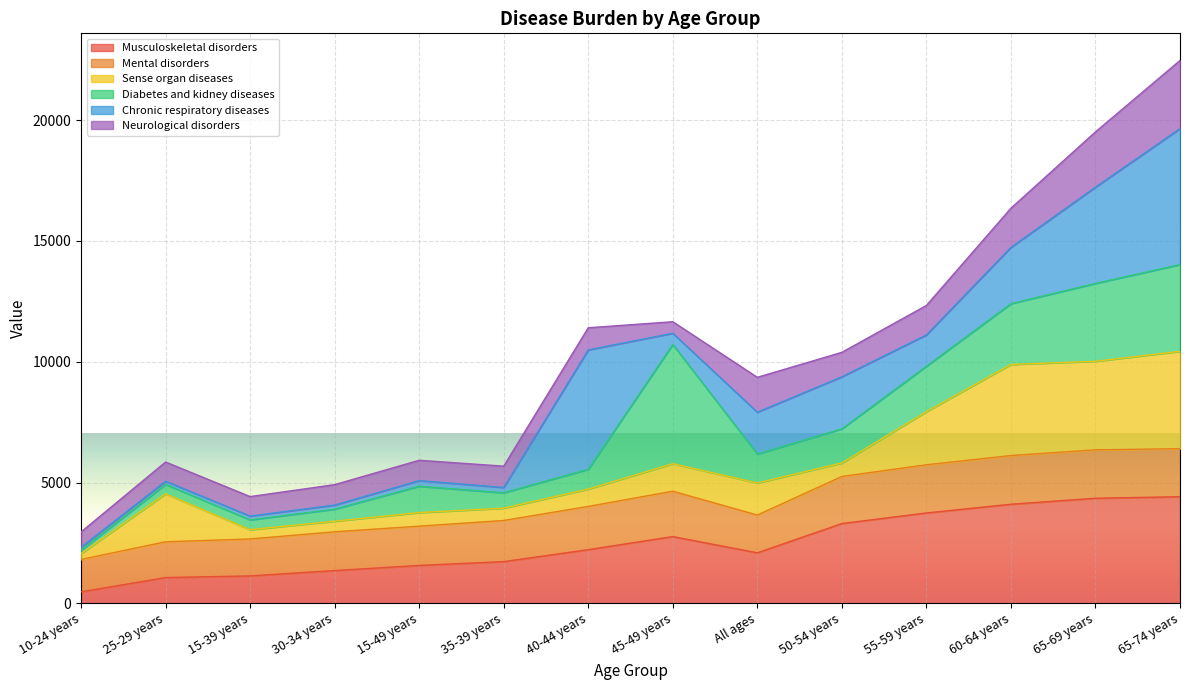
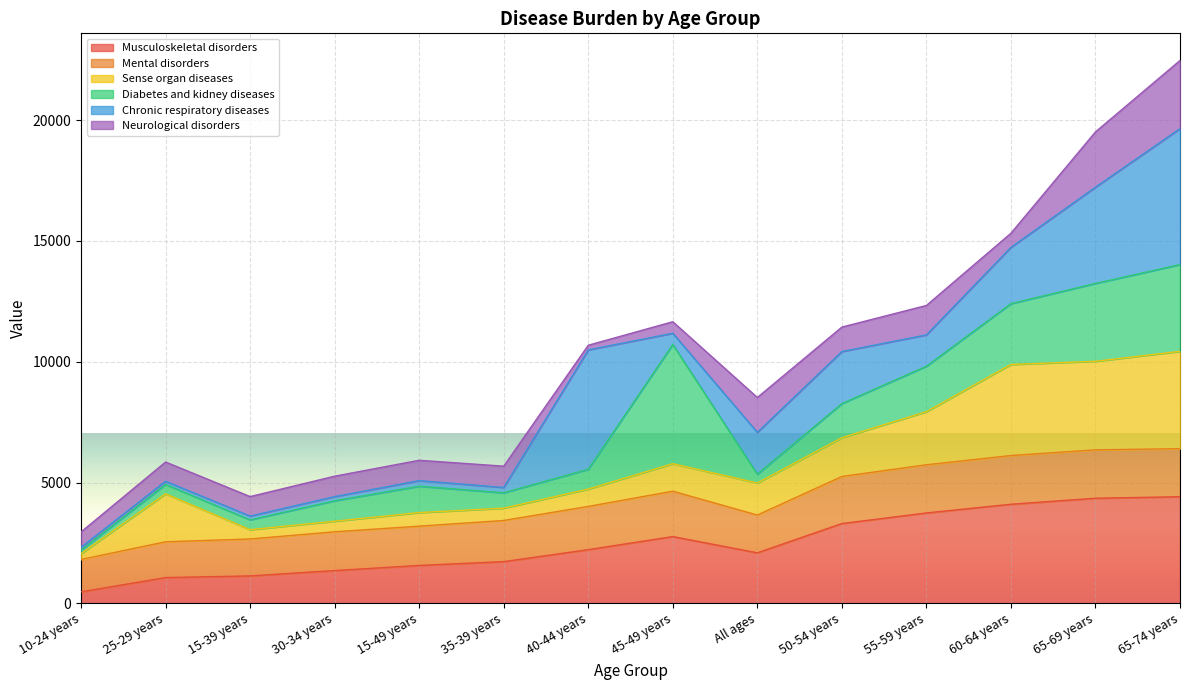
Diabetes and kidney diseases, 30-34 years: 500 -> 800
Neurological disorders, 40-44 years: 900 -> 200
Diabetes and kidney diseases, All ages: 1200 -> 400
Sense organ diseases, 50-54 years: 600 -> 1600
Neurological disorders, 60-64 years: 1600 -> 600
